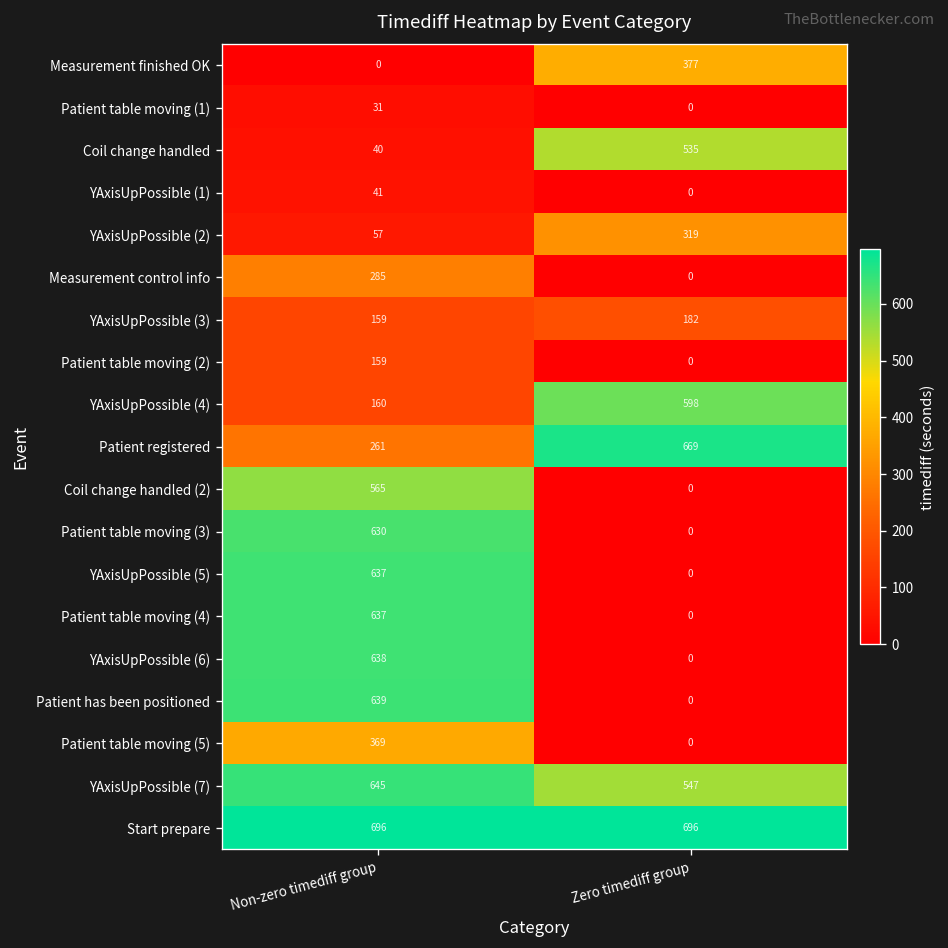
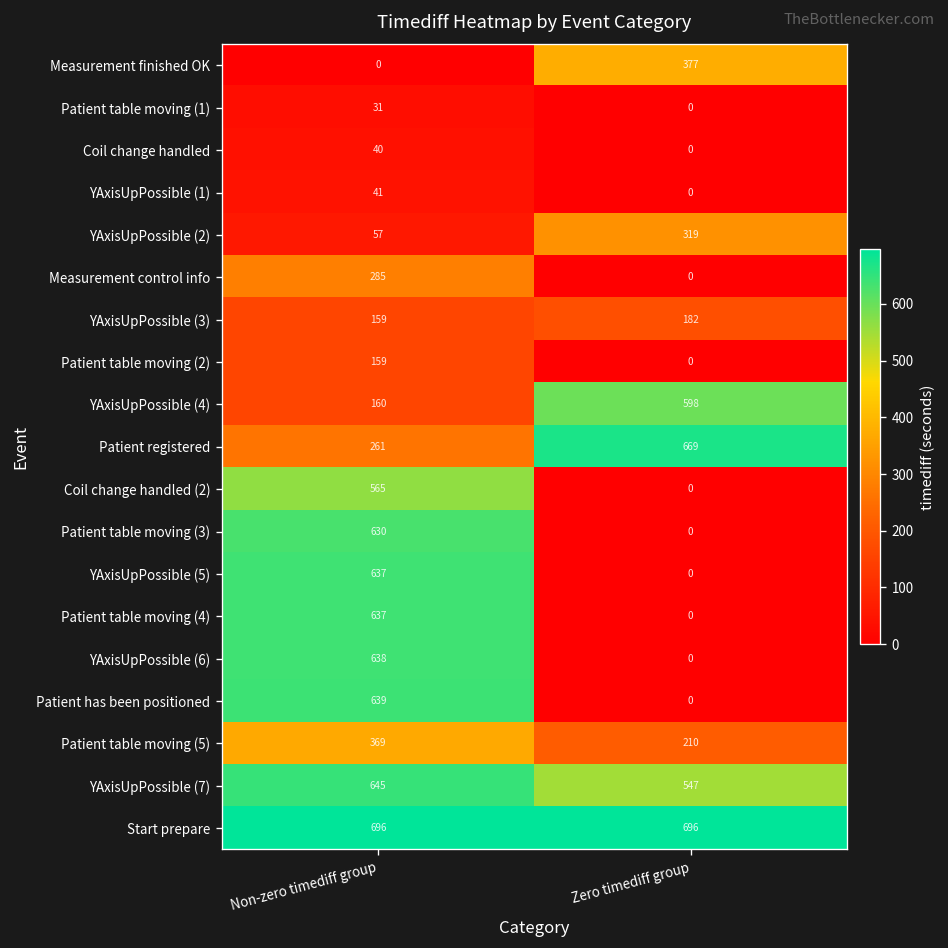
Coil change handled, Zero timediff group: 535 -> 0
Patient table moving (5), Zero timediff group: 0 -> 210
